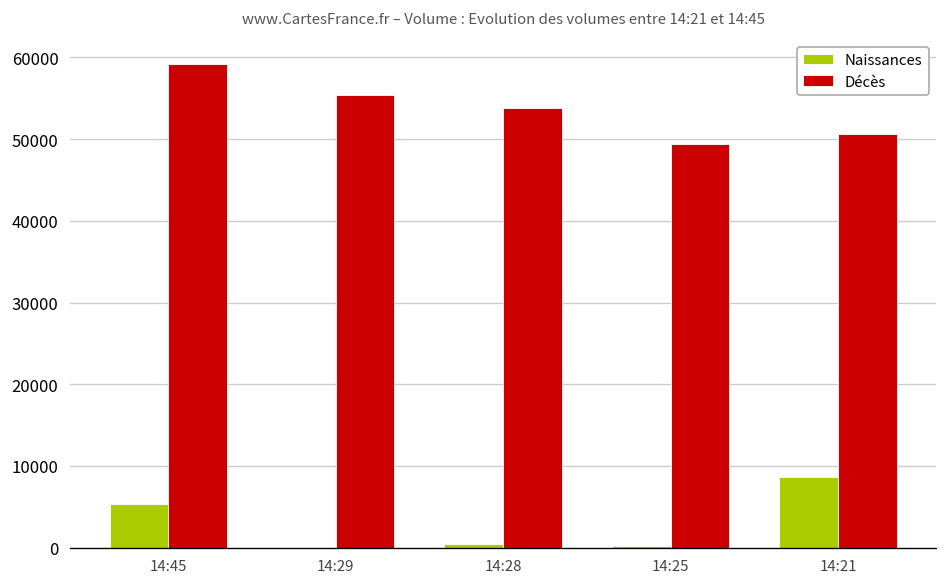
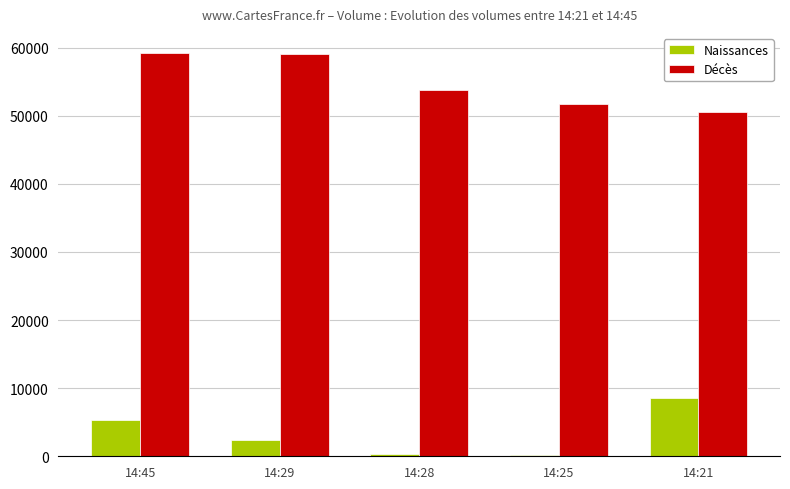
Naissances, 14:29: 0 -> 2000
Décès, 14:29: 55000 -> 59000
Décès, 14:25: 49000 -> 52000
